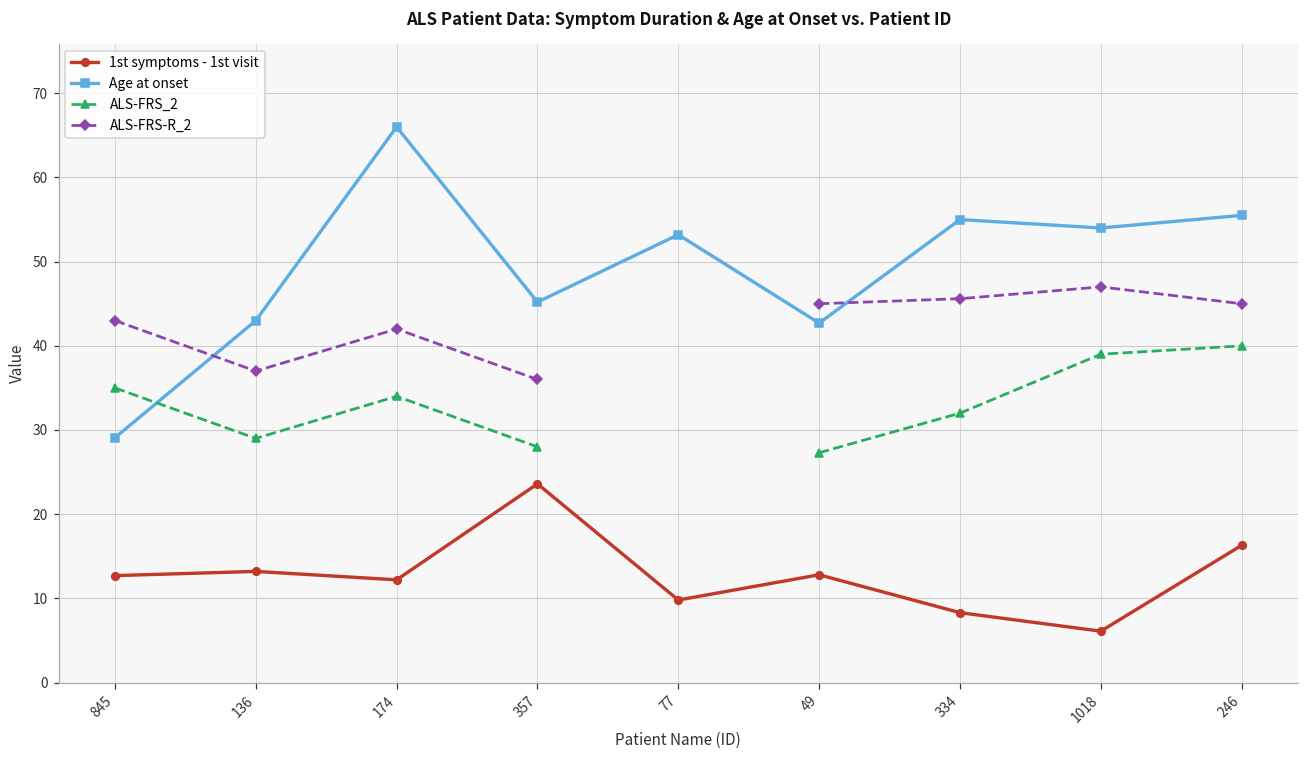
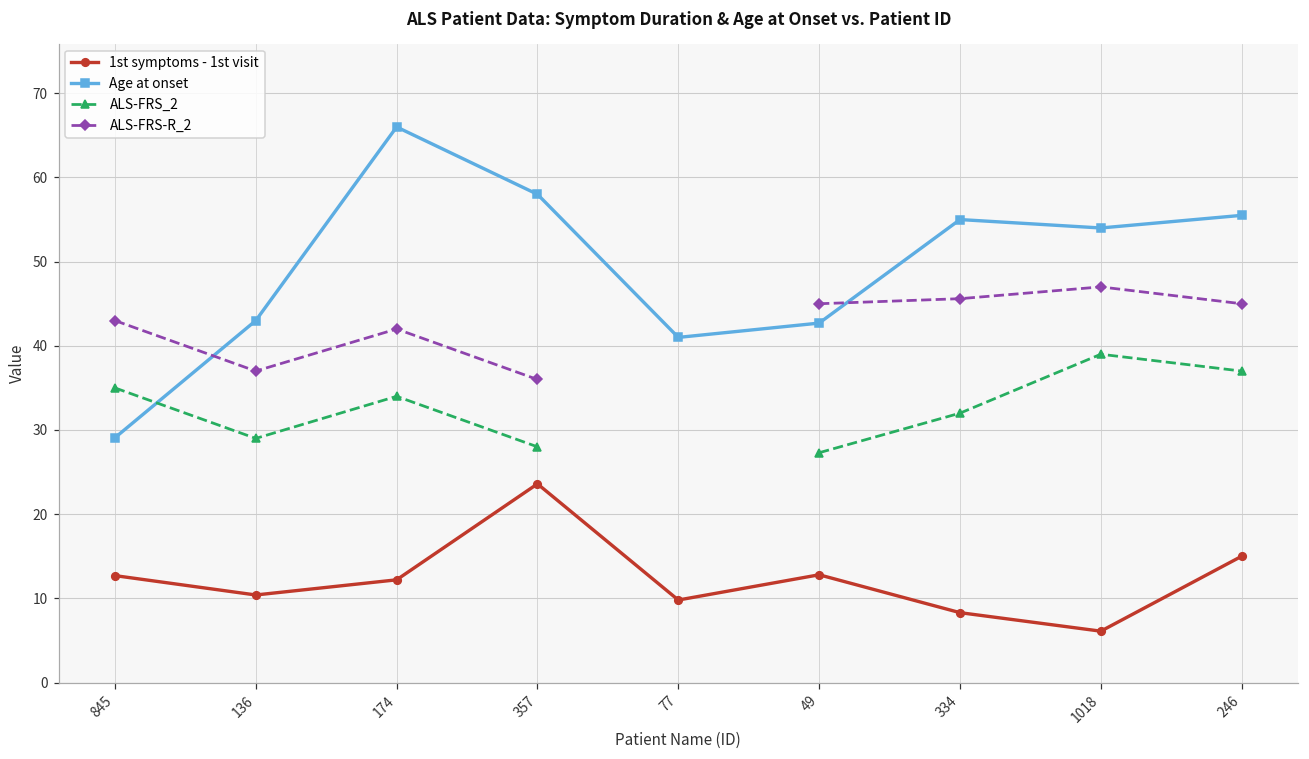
1st symptoms - 1st visit, 136: 13 -> 10
Age at onset, 357: 45 -> 58
Age at onset, 77: 53 -> 41
1st symptoms - 1st visit, 246: 16 -> 15
ALS-FRS_2, 246: 40 -> 37
